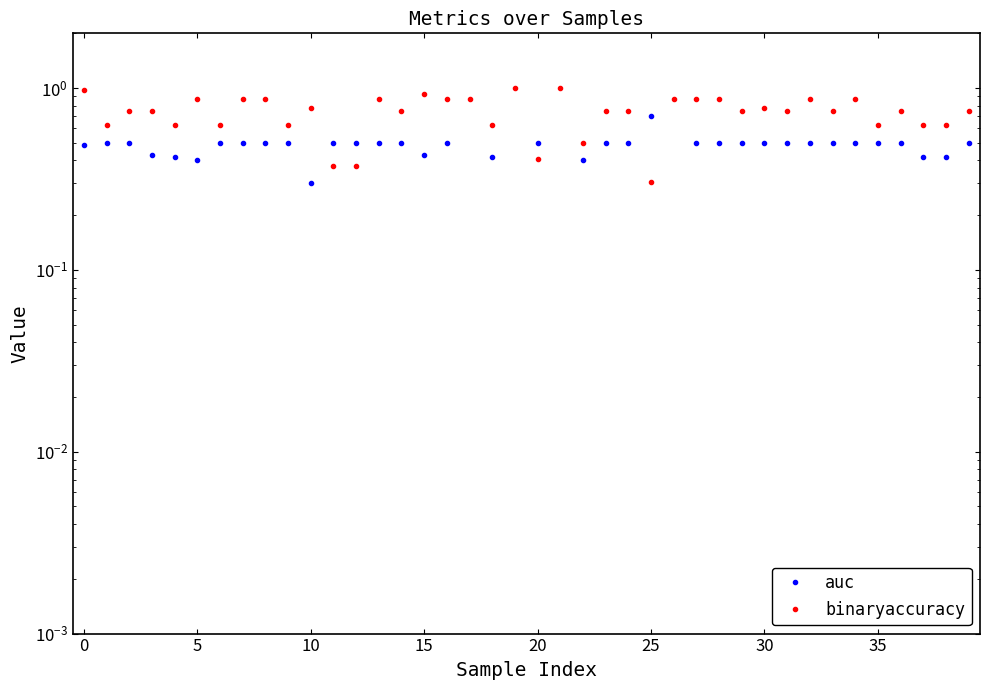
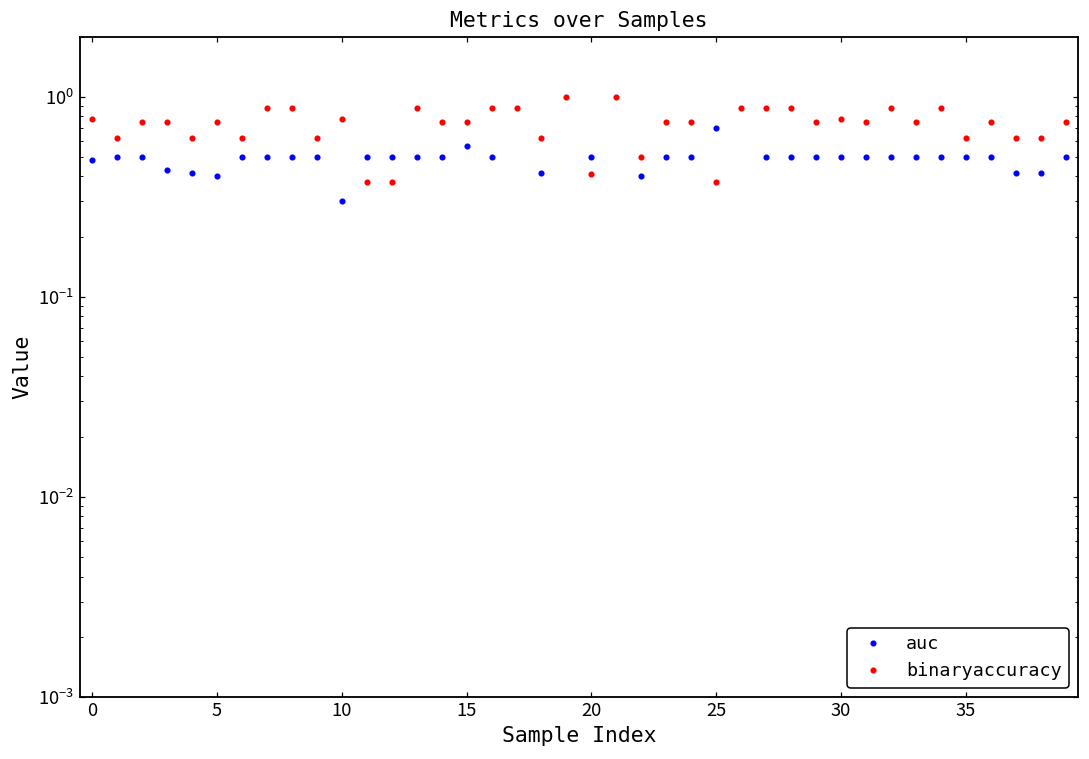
binaryaccuracy, 0: 1.0 -> 0.78
binaryaccuracy, 5: 0.9 -> 0.75
auc, 15: 0.43 -> 0.57
binaryaccuracy, 15: 0.9 -> 0.75
binaryaccuracy, 25: 0.30 -> 0.38
